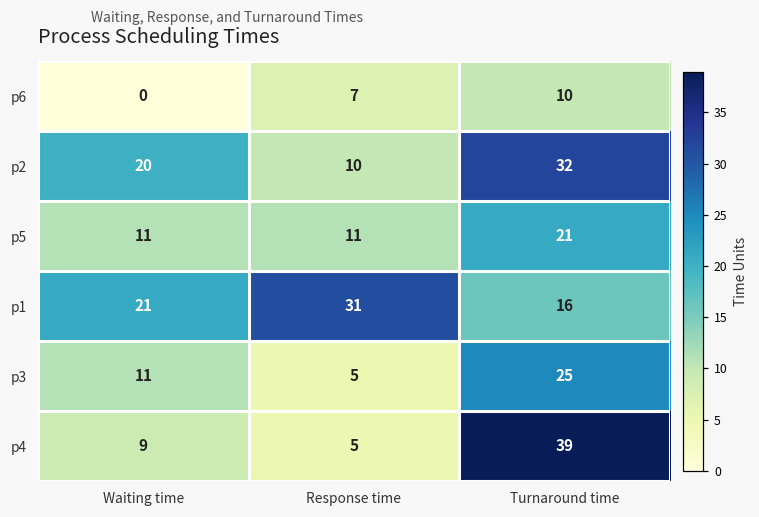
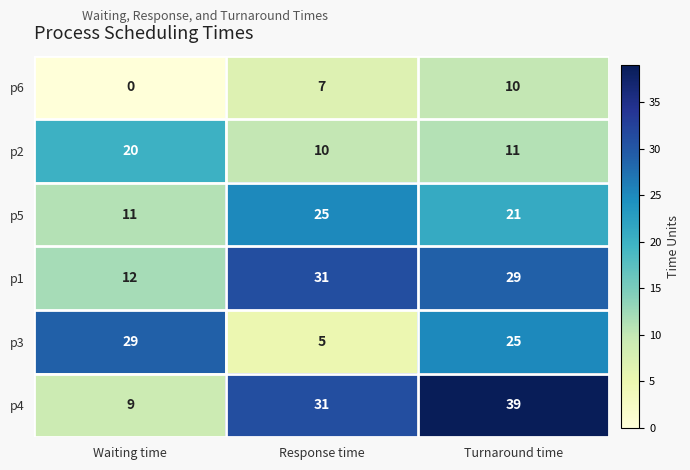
p2, Turnaround time: 32 -> 11
p5, Response time: 11 -> 25
p1, Waiting time: 21 -> 12
p1, Turnaround time: 16 -> 29
p3, Waiting time: 11 -> 29
p4, Response time: 5 -> 31
